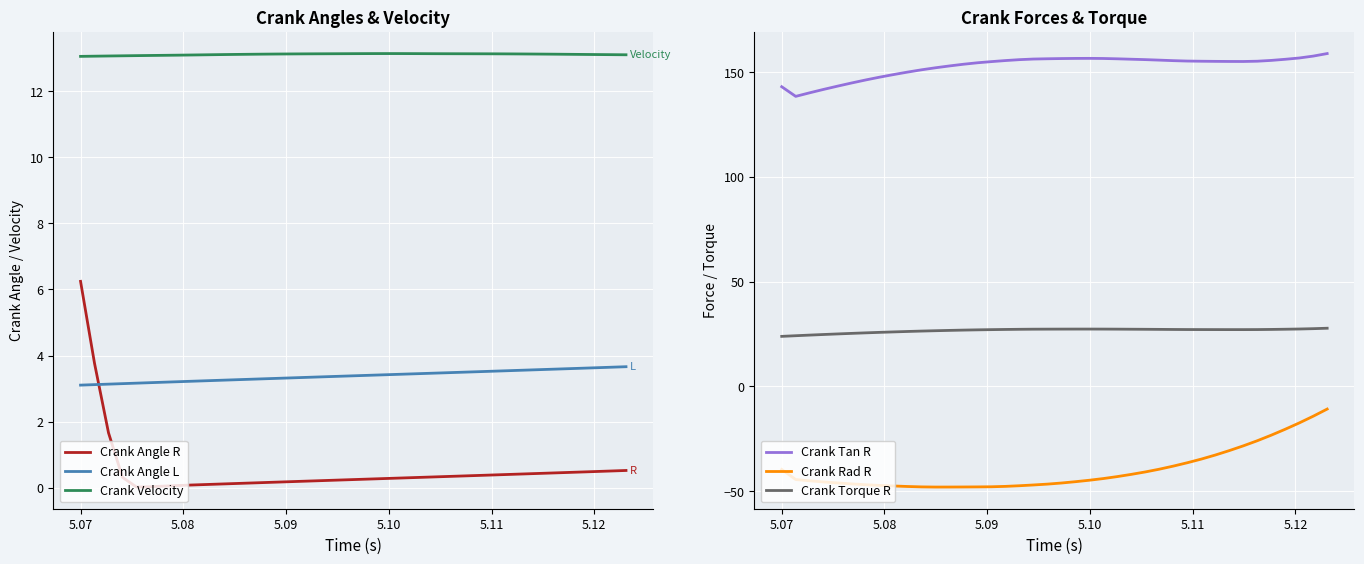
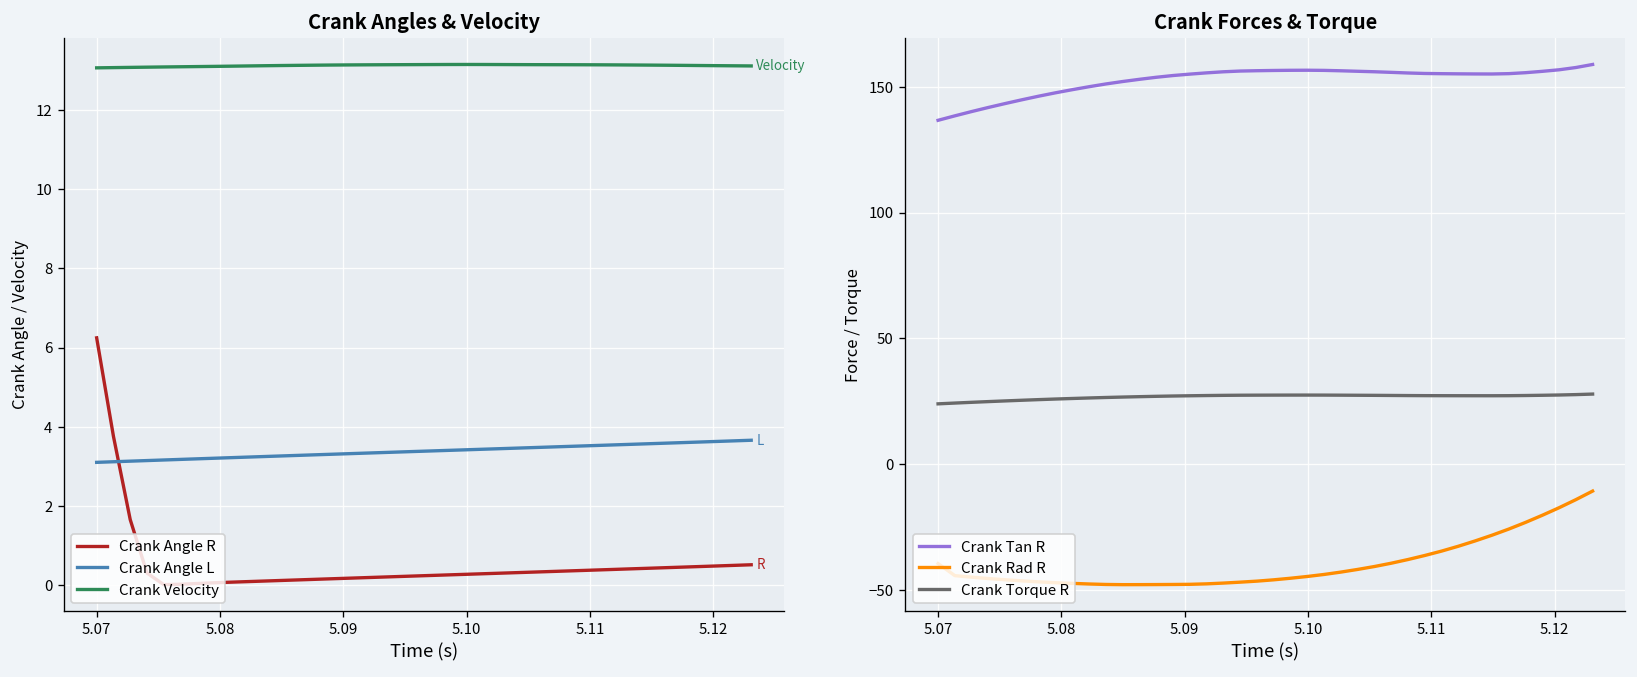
Crank Forces & Torque, Crank Tan R, 5.07: 143 -> 137
